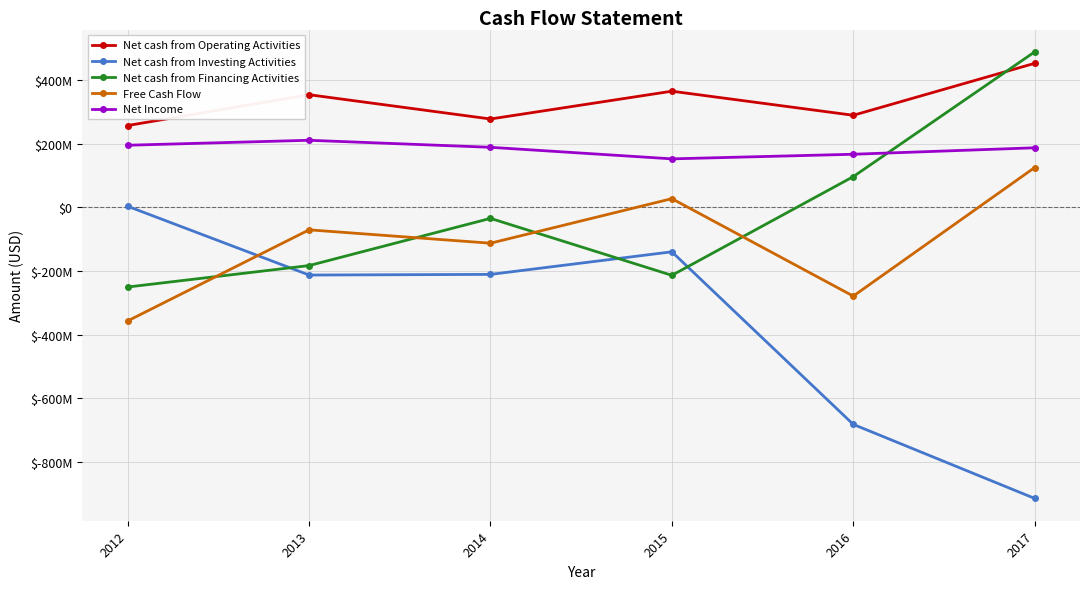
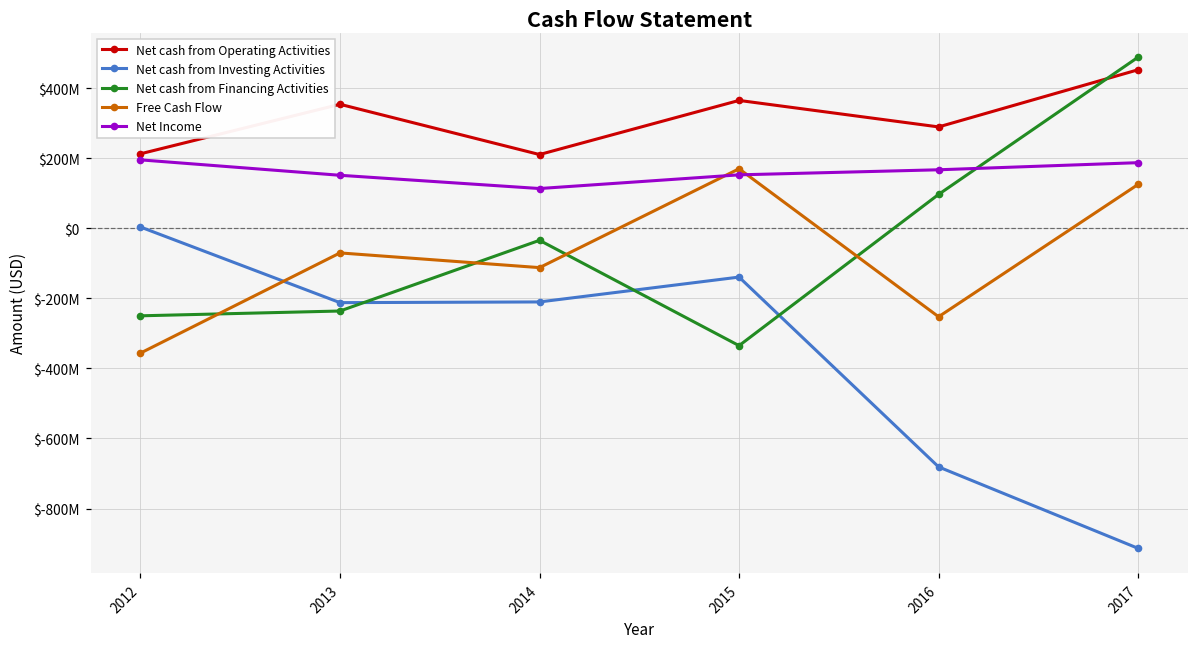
Net cash from Operating Activities, 2012: $260000000 -> $210000000
Net cash from Financing Activities, 2013: $-180000000 -> $-240000000
Net Income, 2013: $210000000 -> $150000000
Net cash from Operating Activities, 2014: $280000000 -> $210000000
Net Income, 2014: $190000000 -> $110000000
Net cash from Financing Activities, 2015: $-210000000 -> $-340000000
Free Cash Flow, 2015: $30000000 -> $170000000
Free Cash Flow, 2016: $-280000000 -> $-250000000
